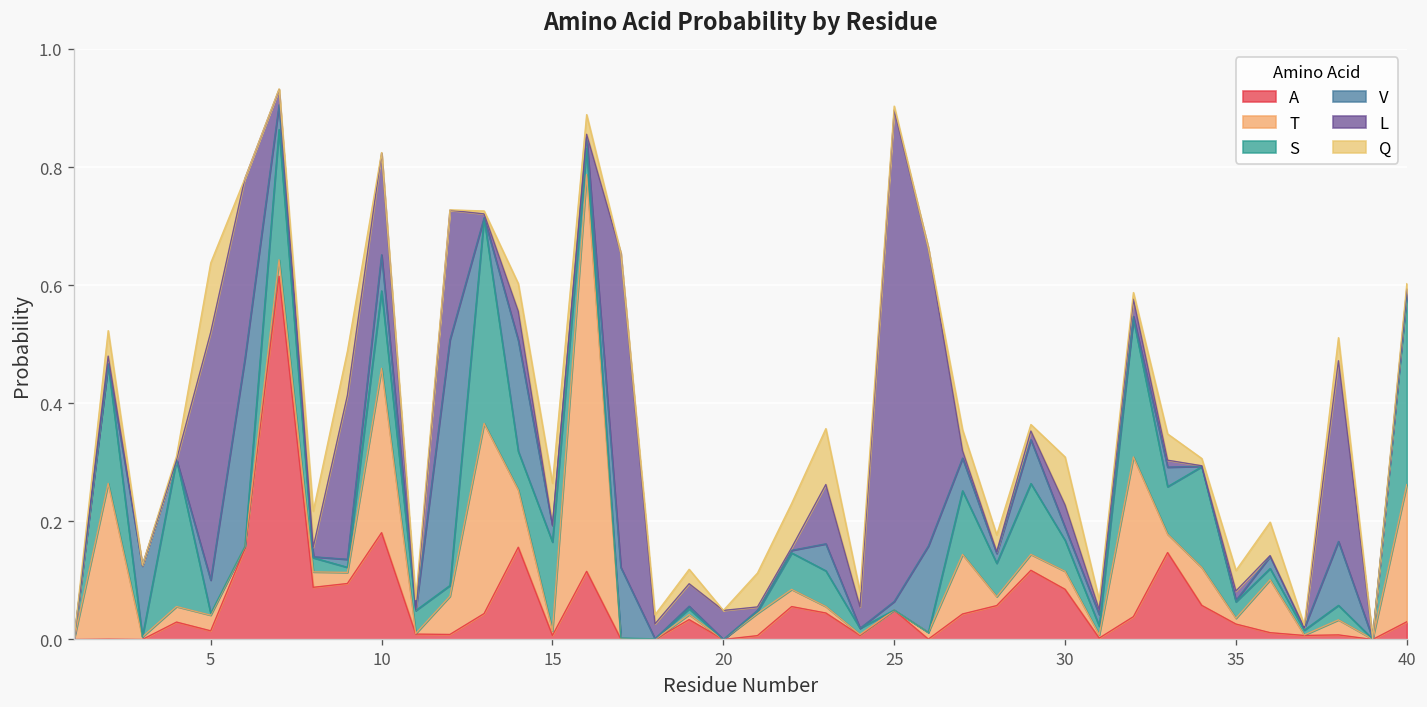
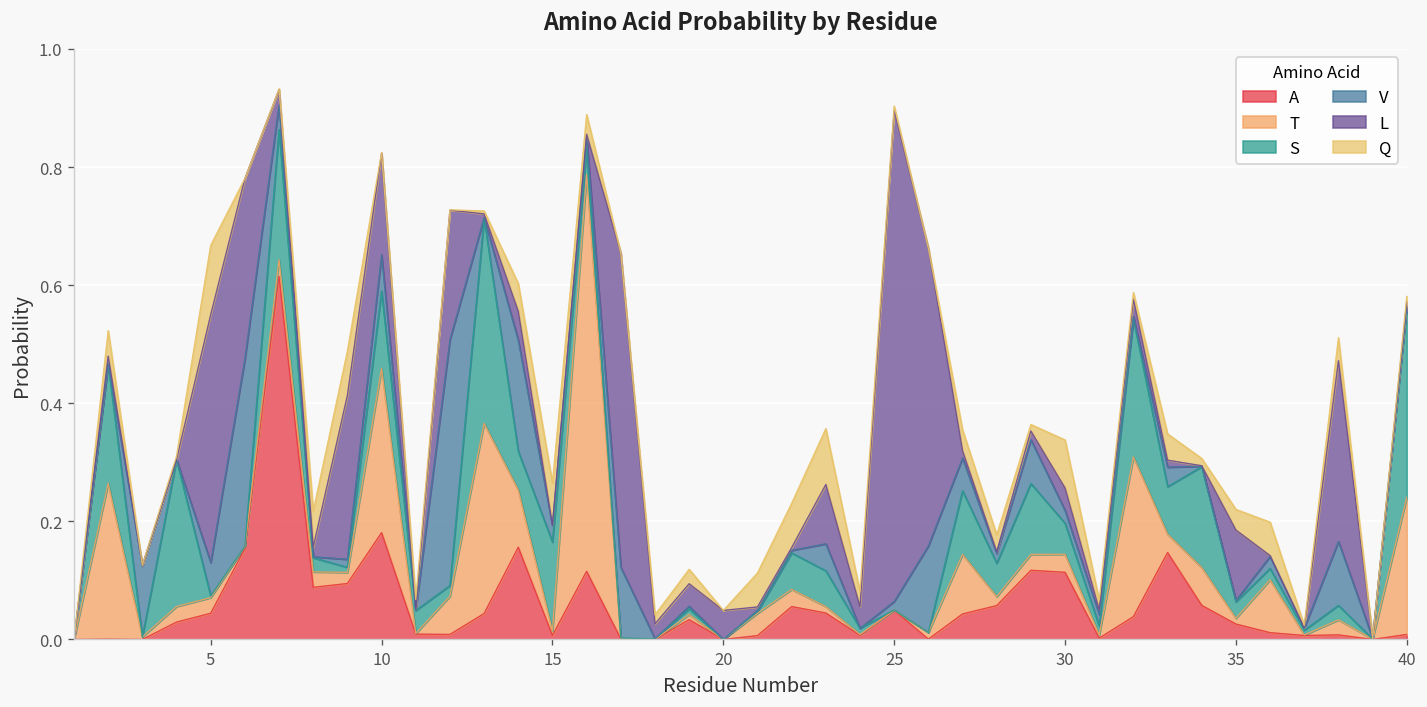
A, 5: 0.01 -> 0.04
A, 30: 0.08 -> 0.11
L, 35: 0.02 -> 0.12
A, 40: 0.03 -> 0.01
